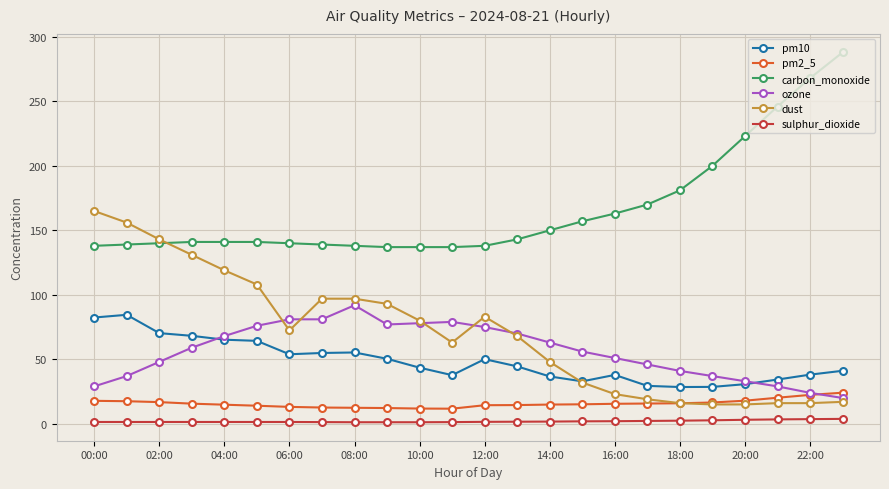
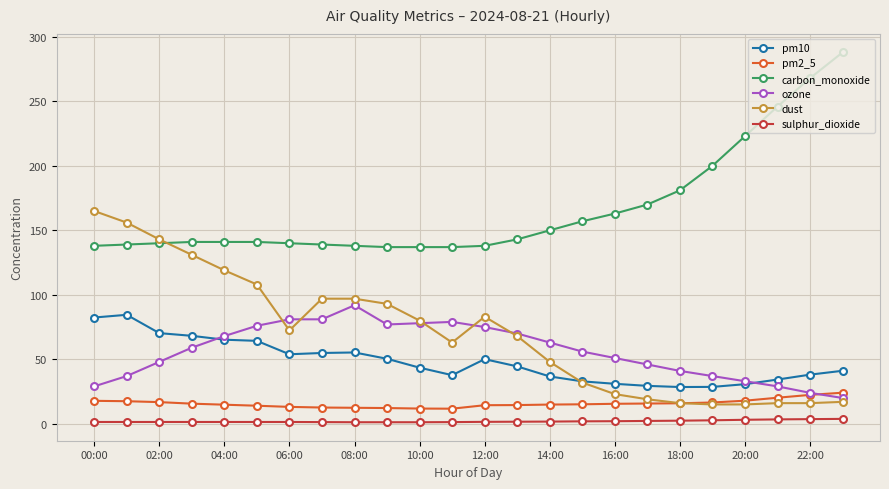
pm10, 16:00: 38 -> 31
